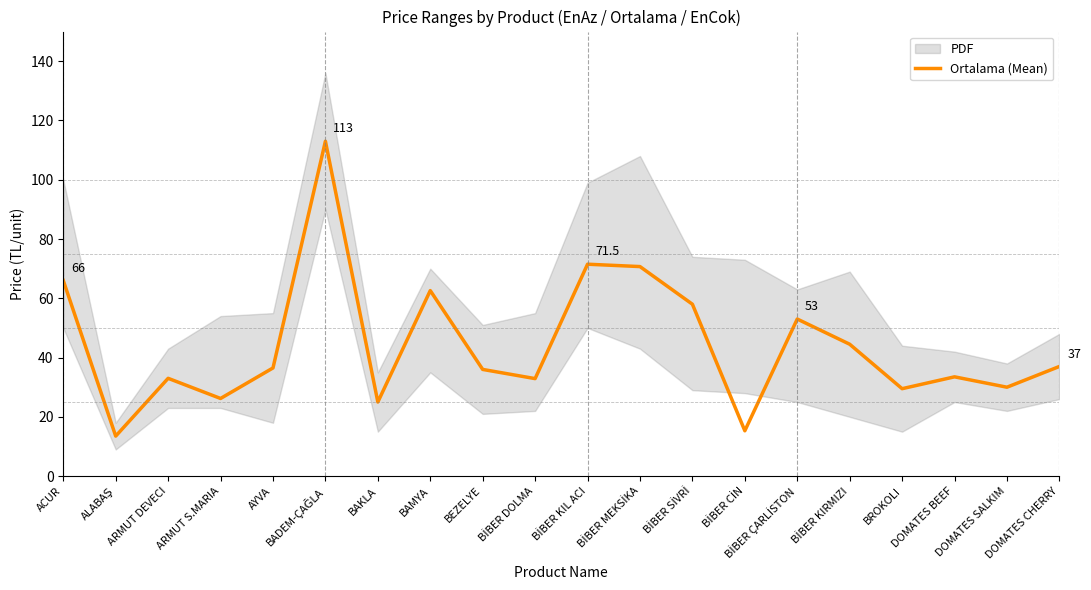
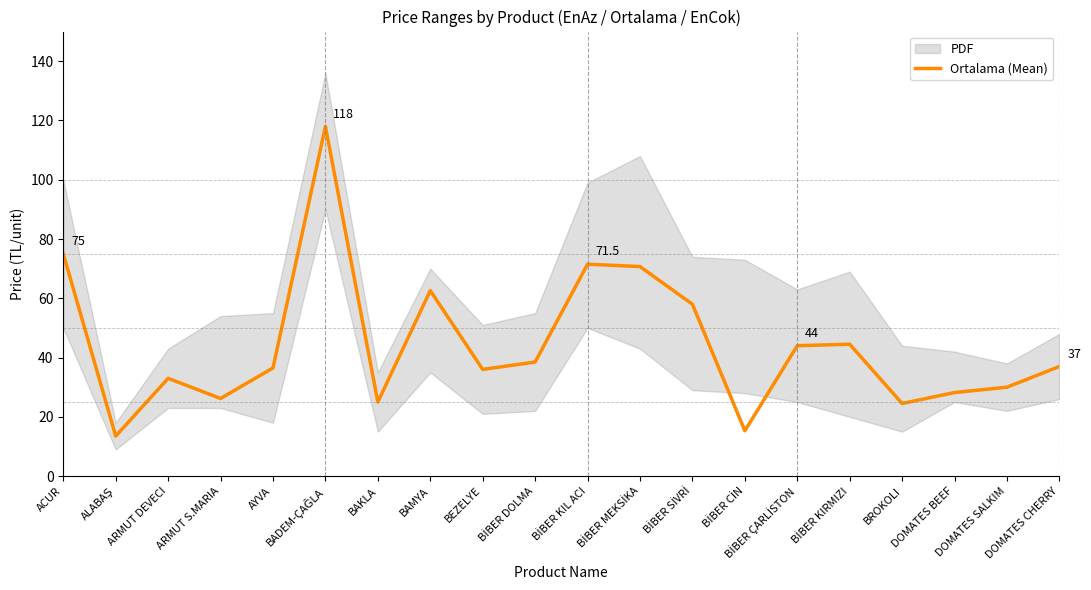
Ortalama (Mean), ACUR: 66 -> 75
Ortalama (Mean), BADEM-ÇAĞLA: 113 -> 118
Ortalama (Mean), BİBER DOLMA: 33 -> 39
Ortalama (Mean), BİBER ÇARLİSTON: 53 -> 44
Ortalama (Mean), BROKOLI: 30 -> 25
Ortalama (Mean), DOMATES BEEF: 34 -> 28
